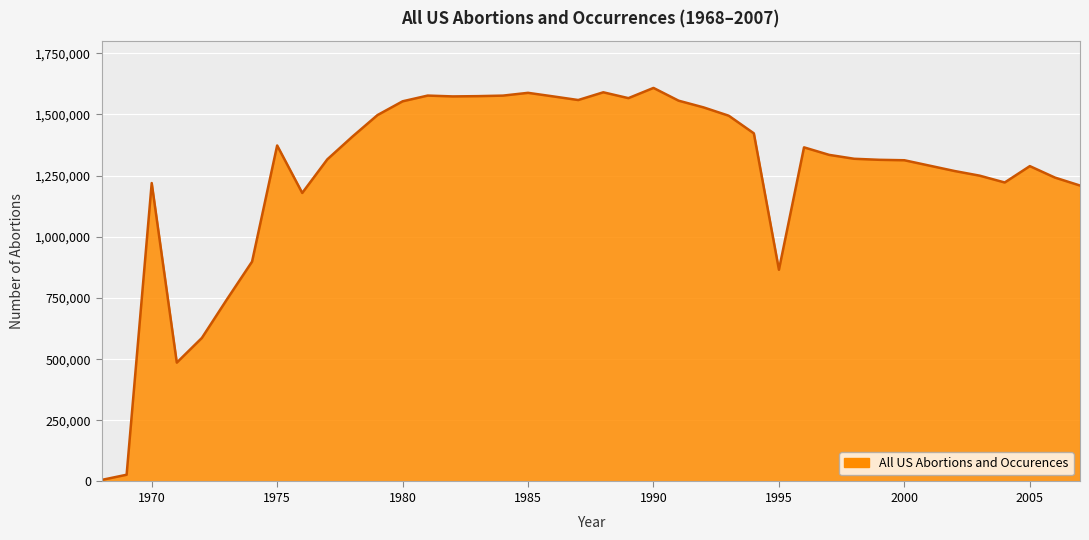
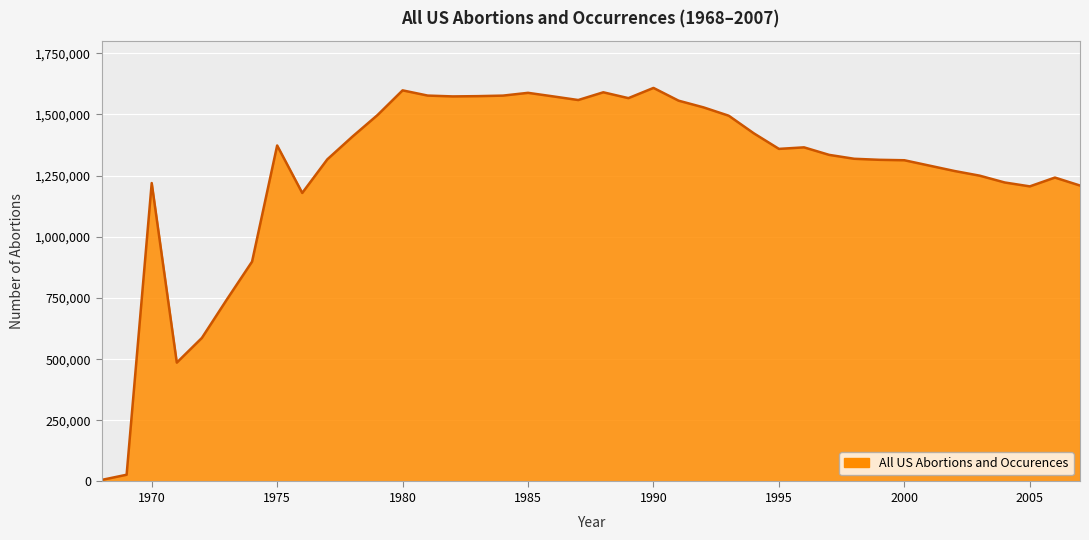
1980: 1,550,000 -> 1,600,000
1995: 870,000 -> 1,360,000
2005: 1,290,000 -> 1,210,000
